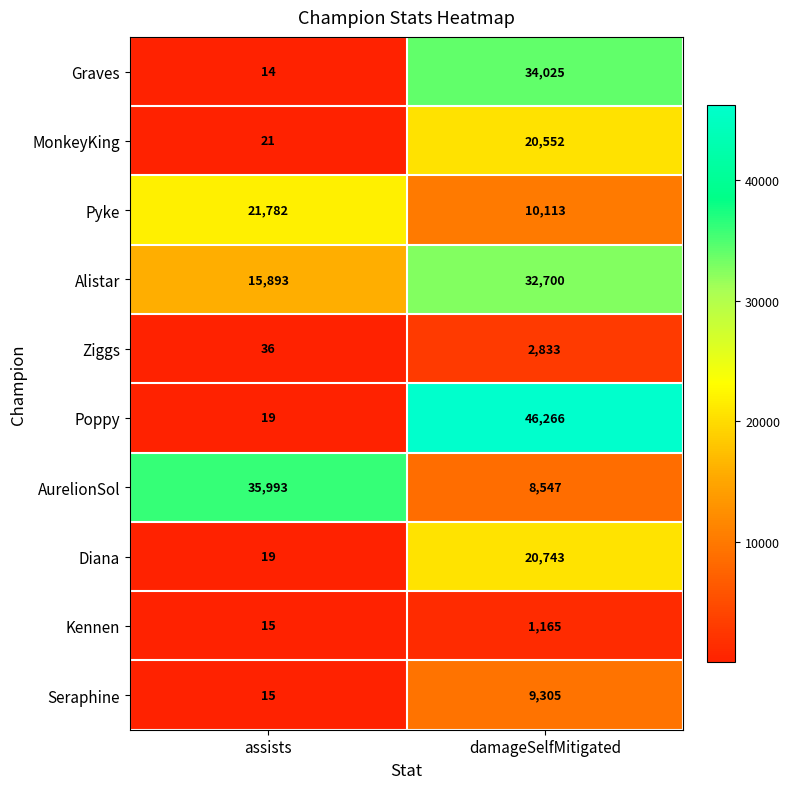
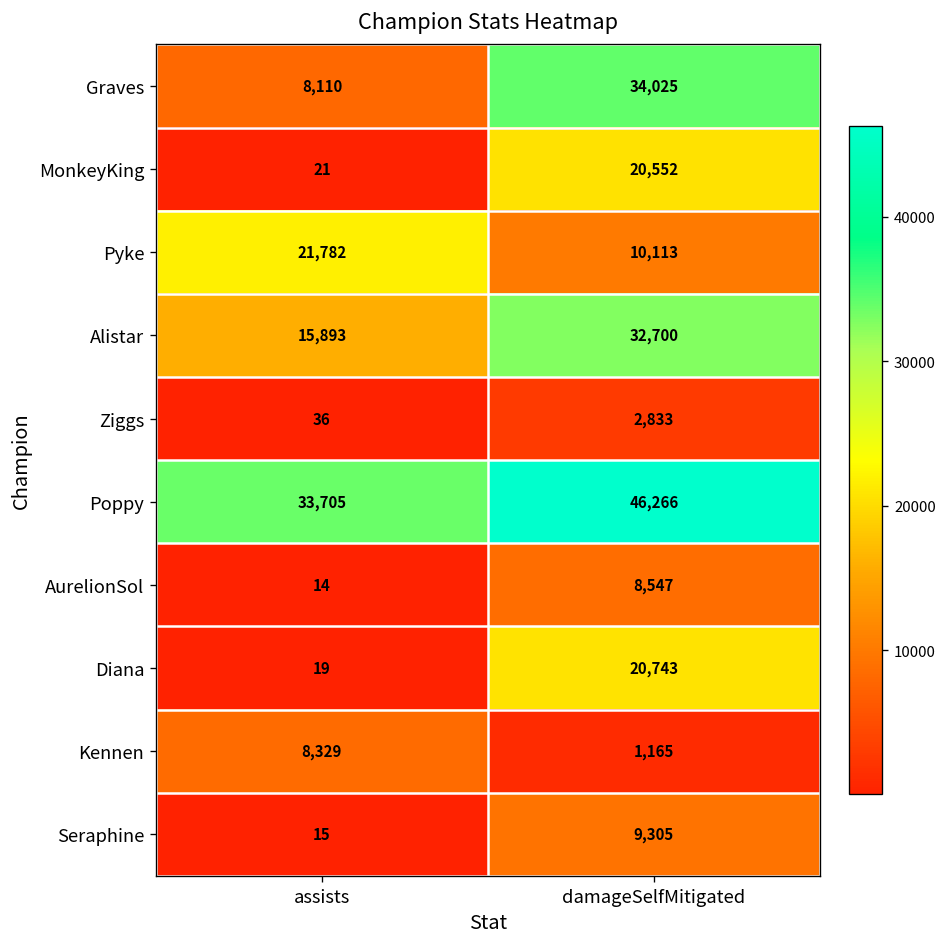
Graves, assists: 14 -> 8,110
Poppy, assists: 19 -> 33,705
AurelionSol, assists: 35,993 -> 14
Kennen, assists: 15 -> 8,329
